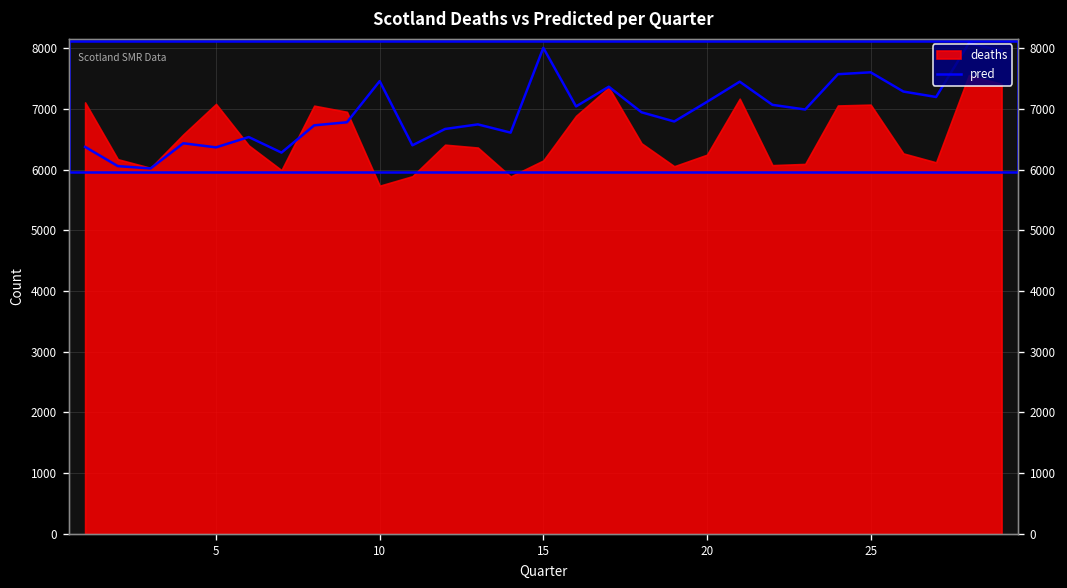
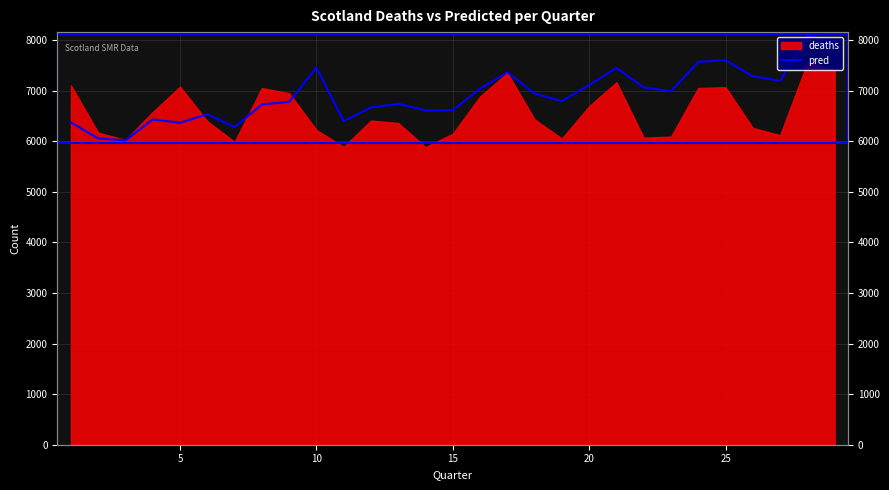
deaths, 10: 5700 -> 6200
pred, 15: 8000 -> 6600
deaths, 20: 6200 -> 6700
